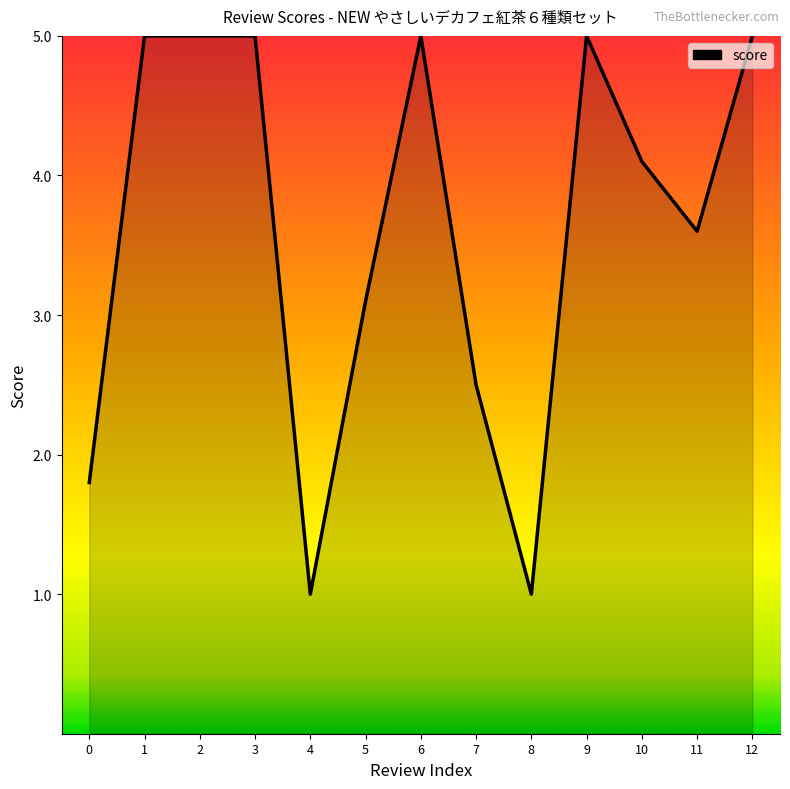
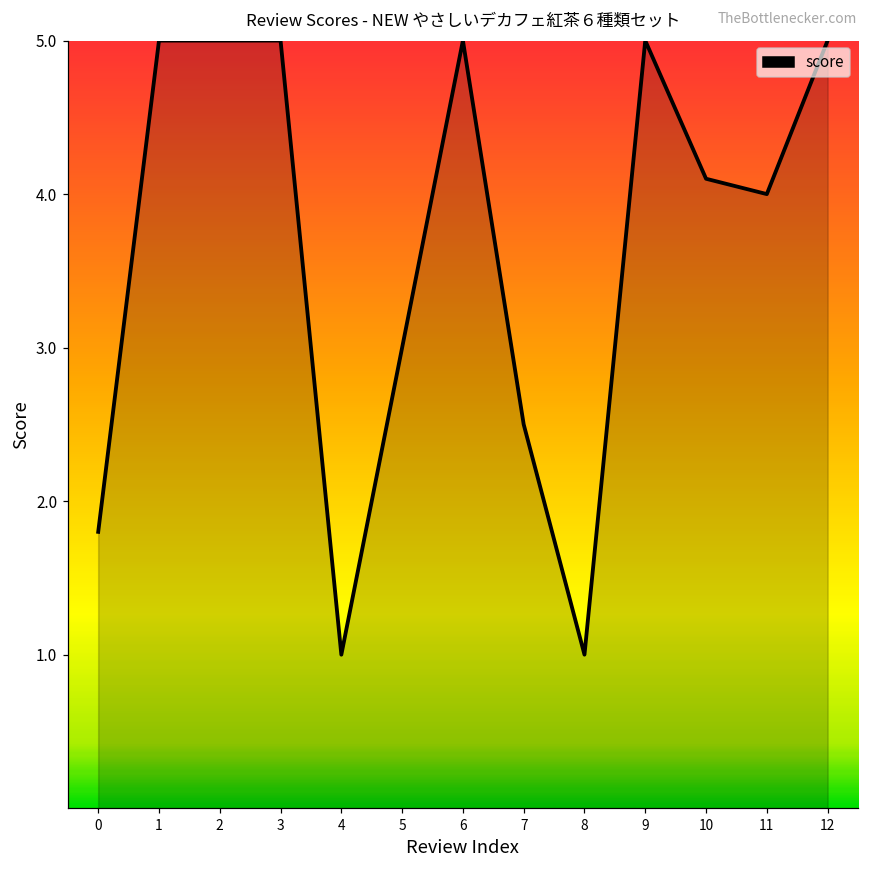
5: 3.1 -> 3.0
11: 3.6 -> 4.0
